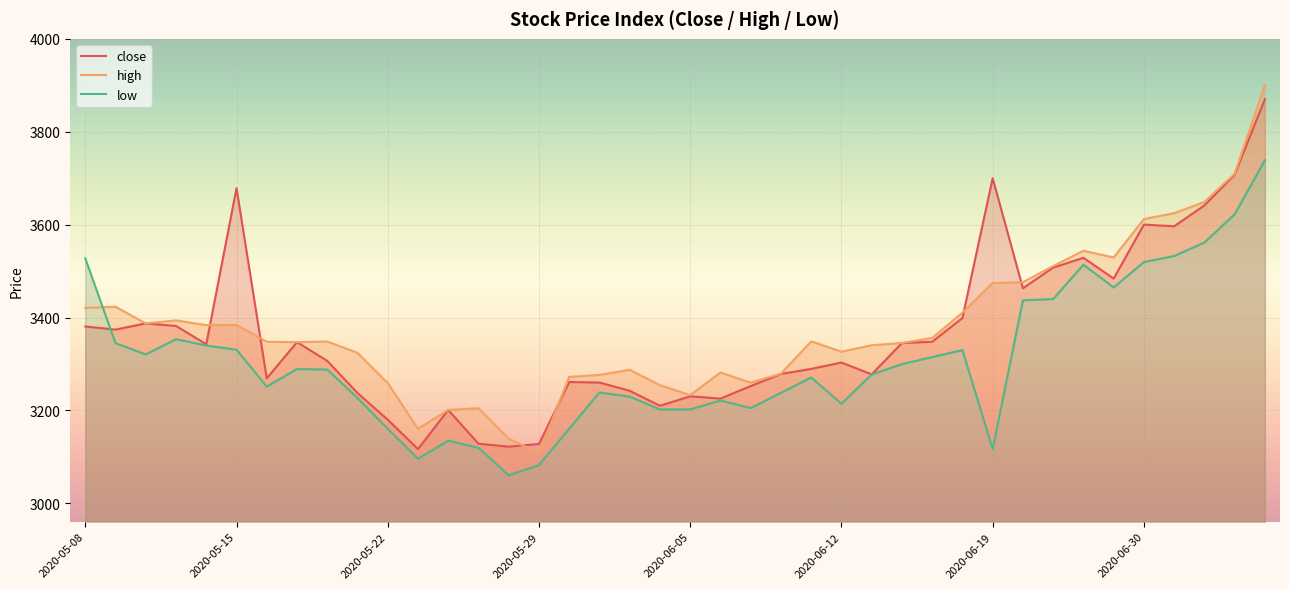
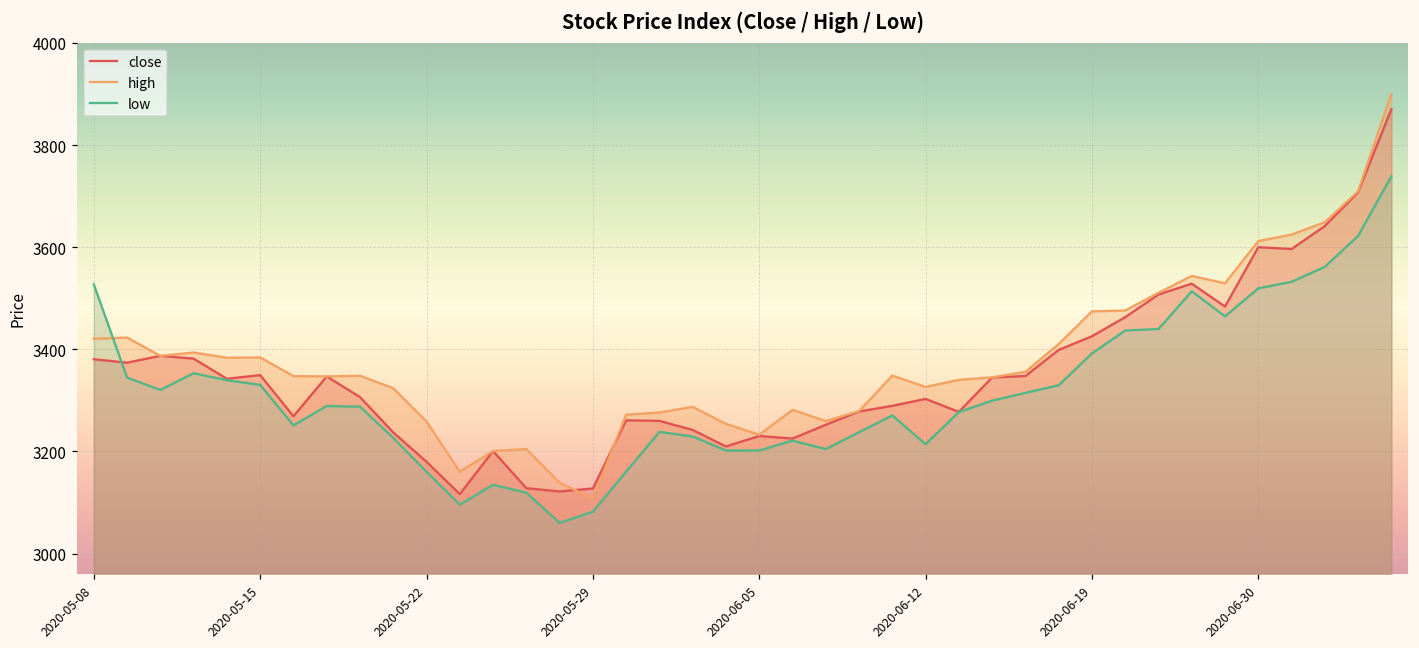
close, 2020-05-15: 3680 -> 3350
close, 2020-06-19: 3700 -> 3430
low, 2020-06-19: 3120 -> 3390
